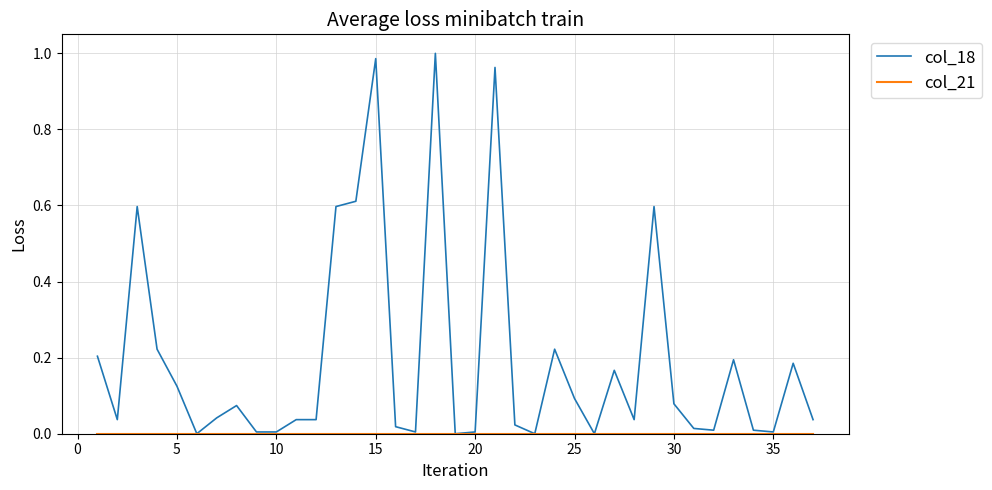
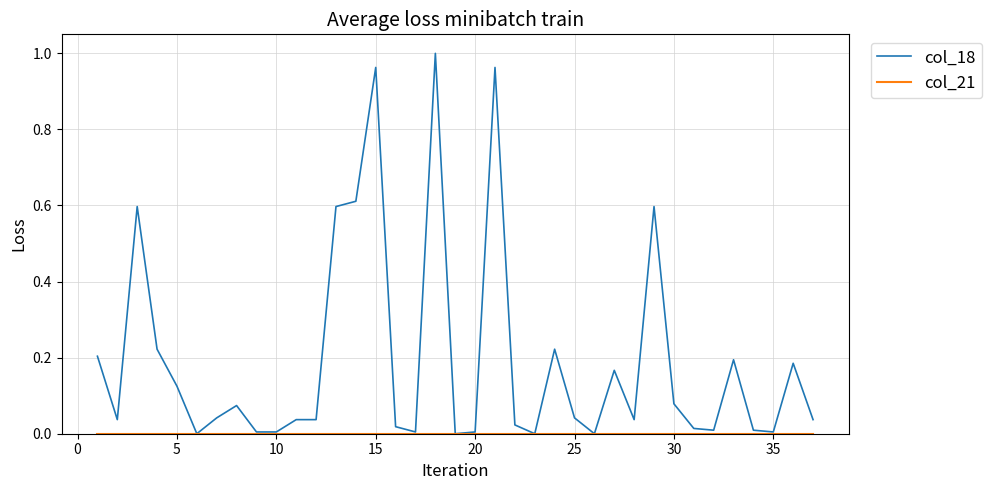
col_18, 15: 0.99 -> 0.96
col_18, 25: 0.09 -> 0.04
